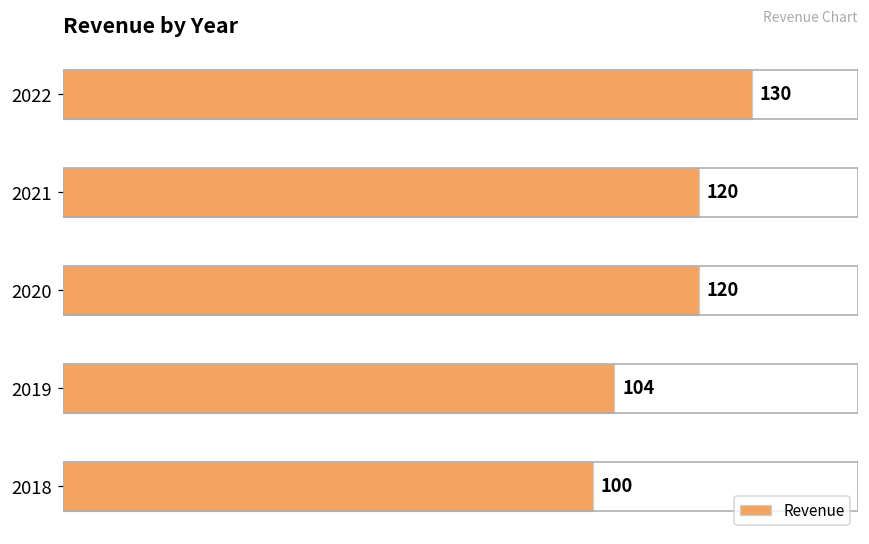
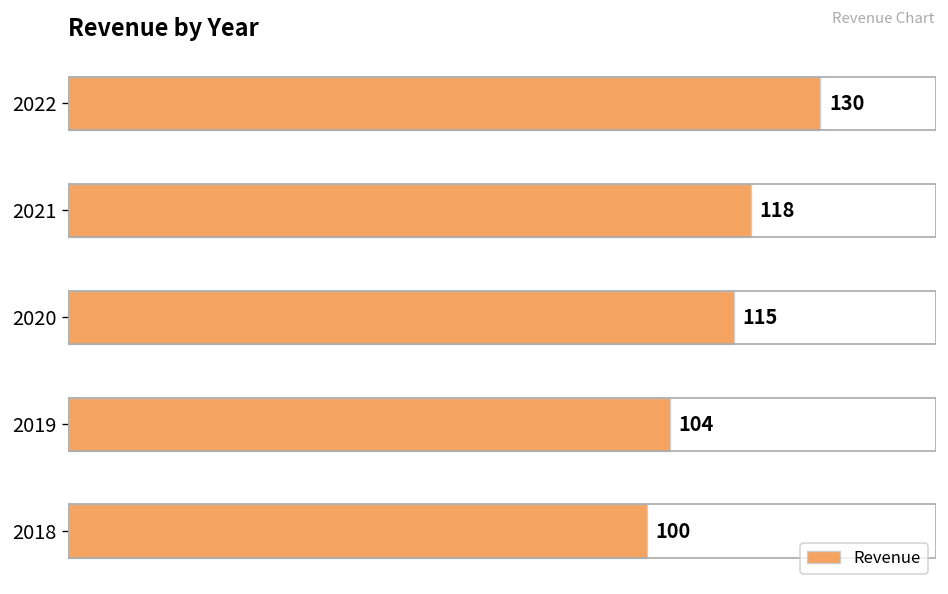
2021: 120 -> 118
2020: 120 -> 115
